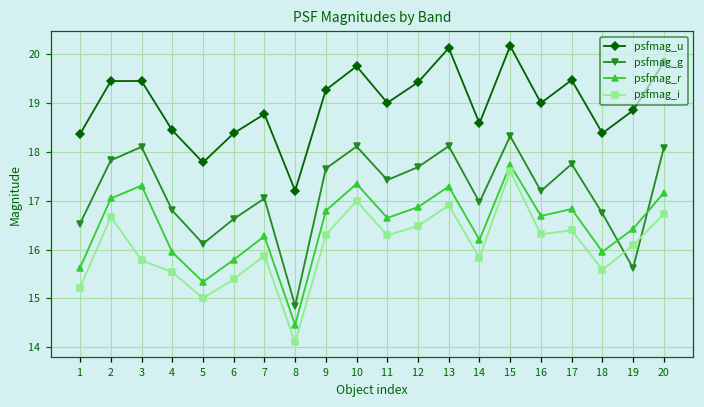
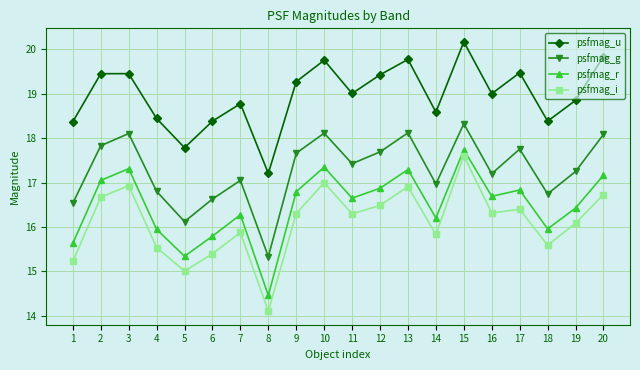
psfmag_i, 3: 15.8 -> 16.9
psfmag_g, 8: 14.9 -> 15.3
psfmag_u, 13: 20.1 -> 19.8
psfmag_g, 19: 15.6 -> 17.2
